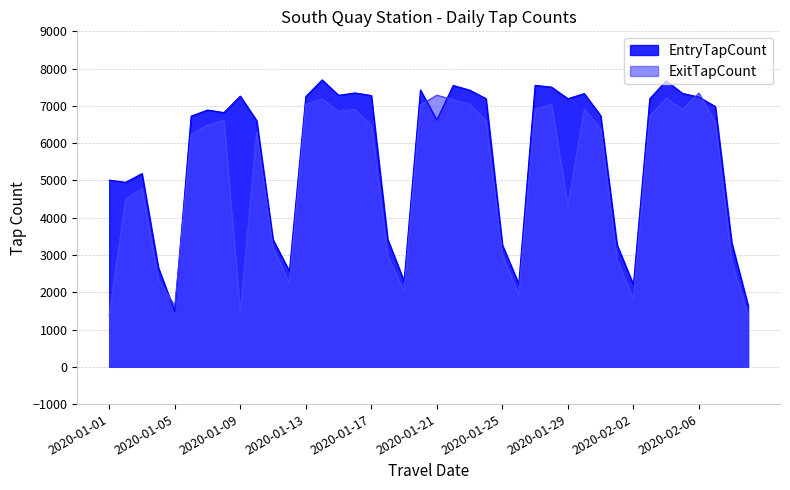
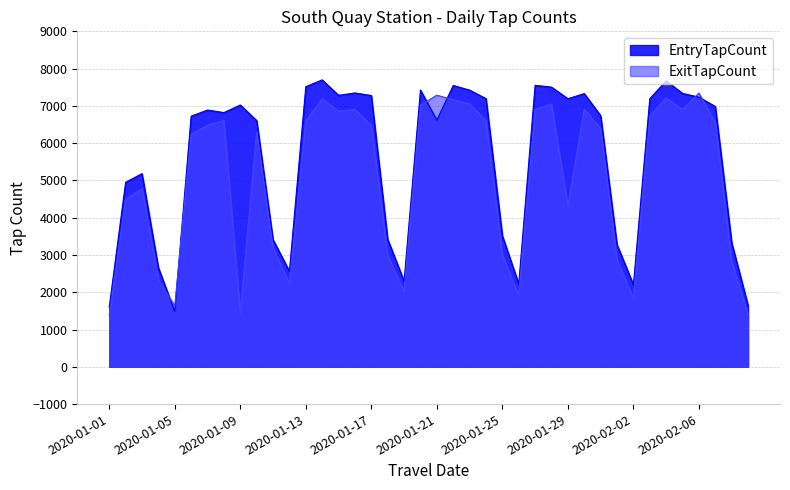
EntryTapCount, 2020-01-01: 5000 -> 1600
EntryTapCount, 2020-01-09: 7300 -> 7000
EntryTapCount, 2020-01-13: 7300 -> 7500
ExitTapCount, 2020-01-13: 7000 -> 6600
EntryTapCount, 2020-01-25: 3300 -> 3500
